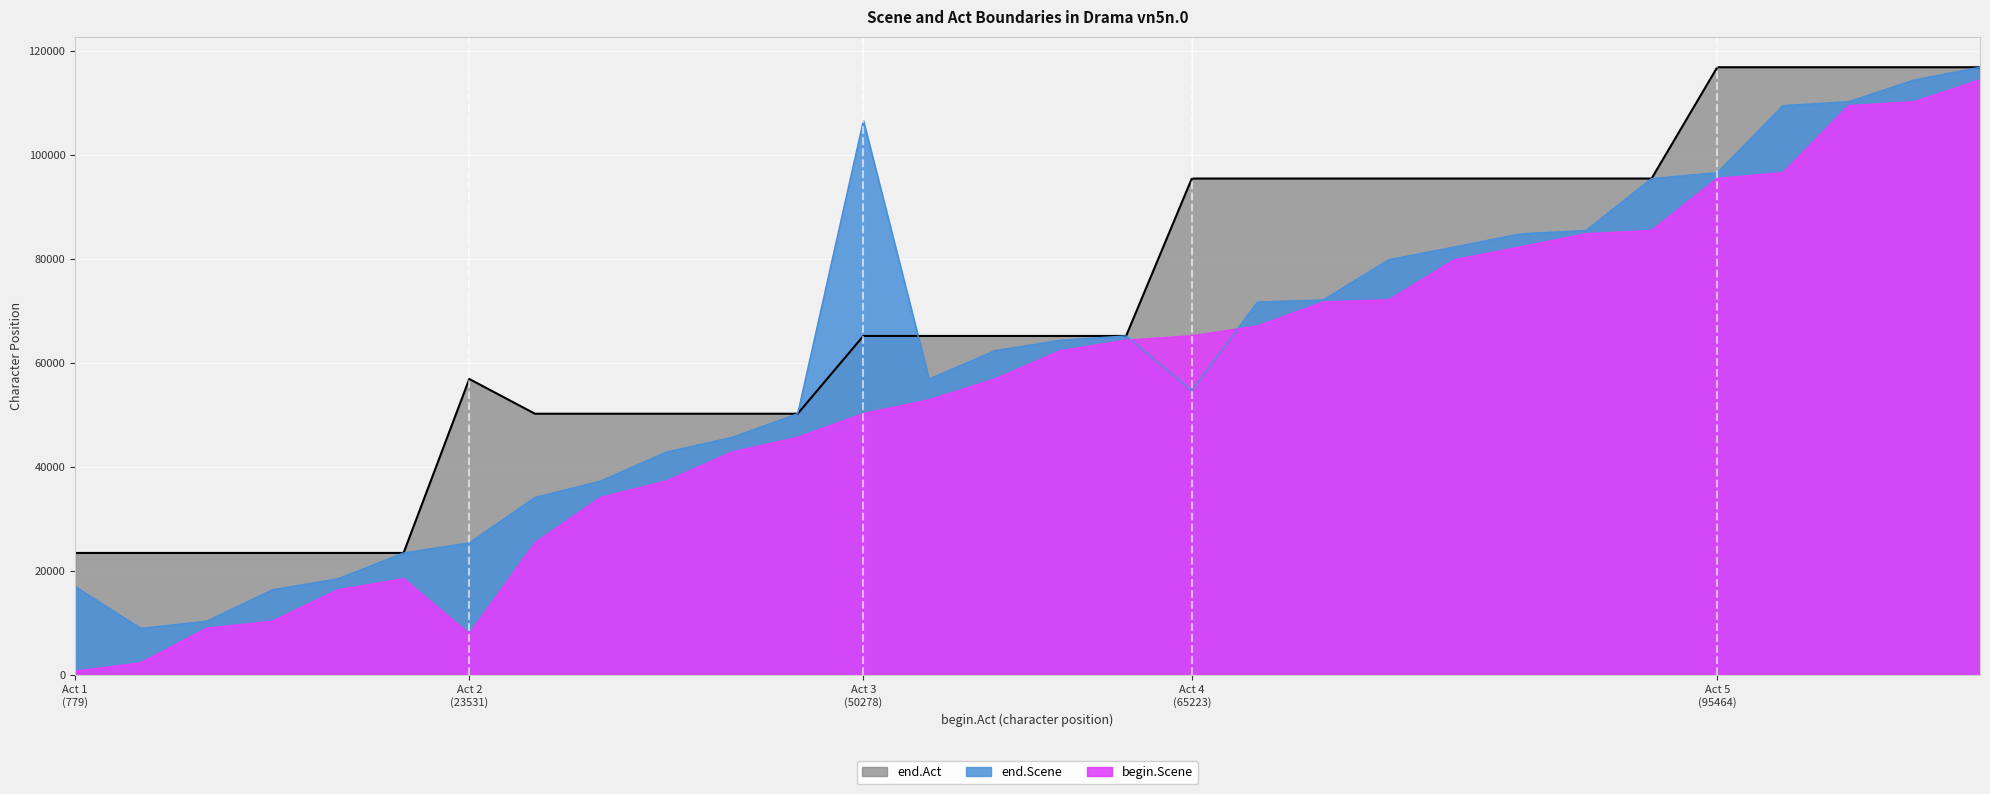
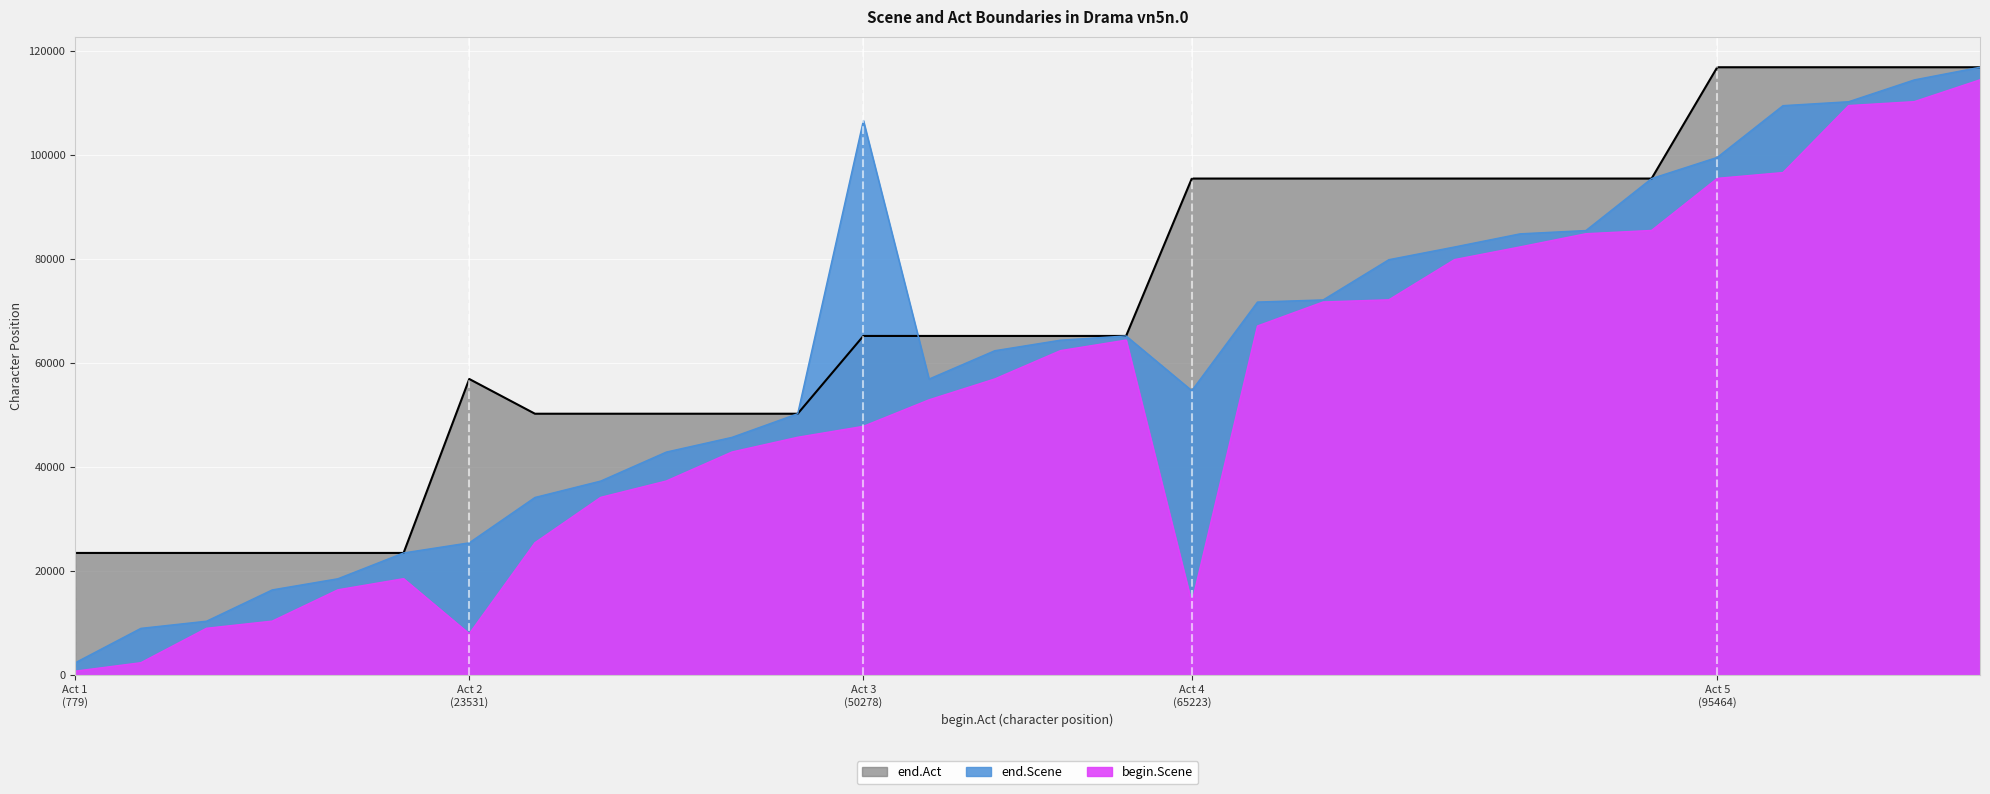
end.Scene, Act 1 (779): 17000 -> 2000
begin.Scene, Act 3 (50278): 50000 -> 48000
begin.Scene, Act 4 (65223): 65000 -> 14000
end.Scene, Act 5 (95464): 97000 -> 100000
